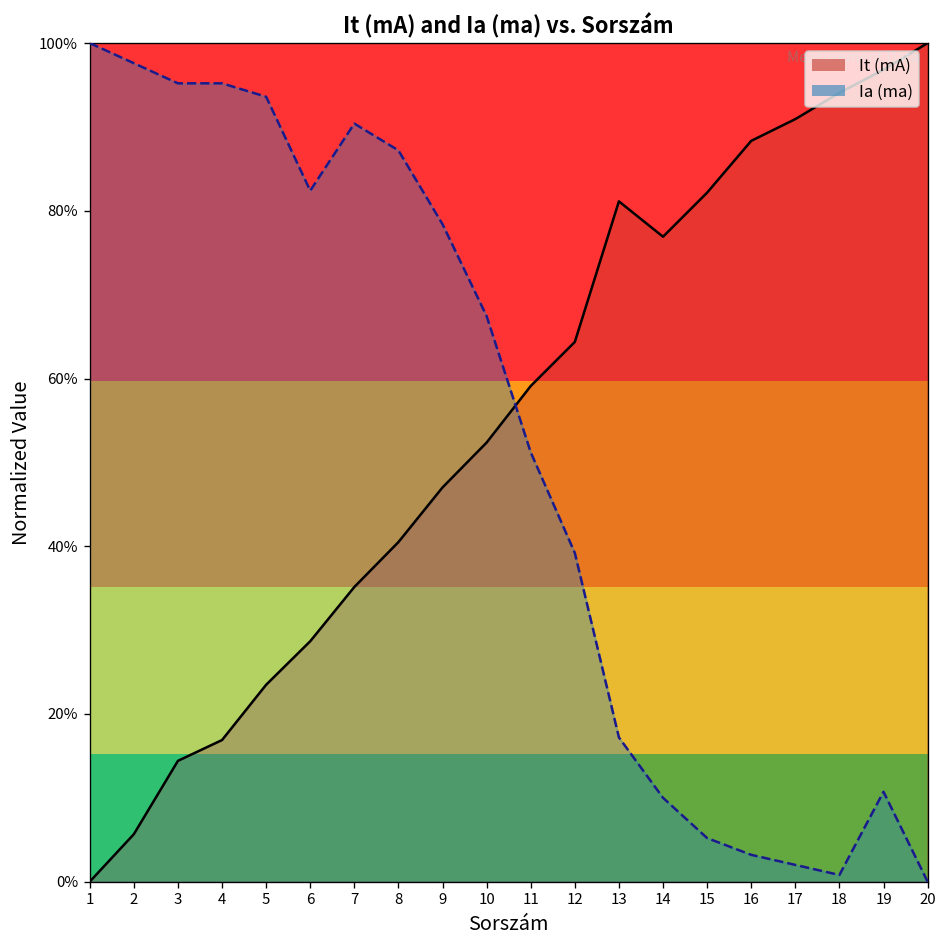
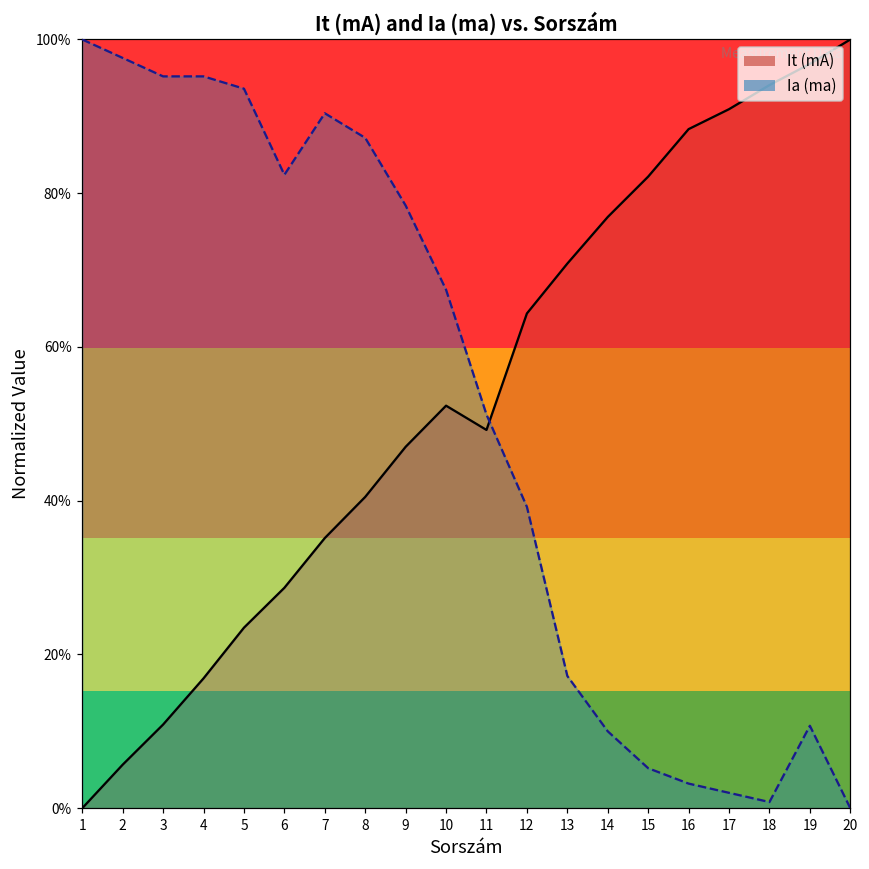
It (mA), 3: 14% -> 11%
It (mA), 11: 59% -> 49%
It (mA), 13: 81% -> 71%
